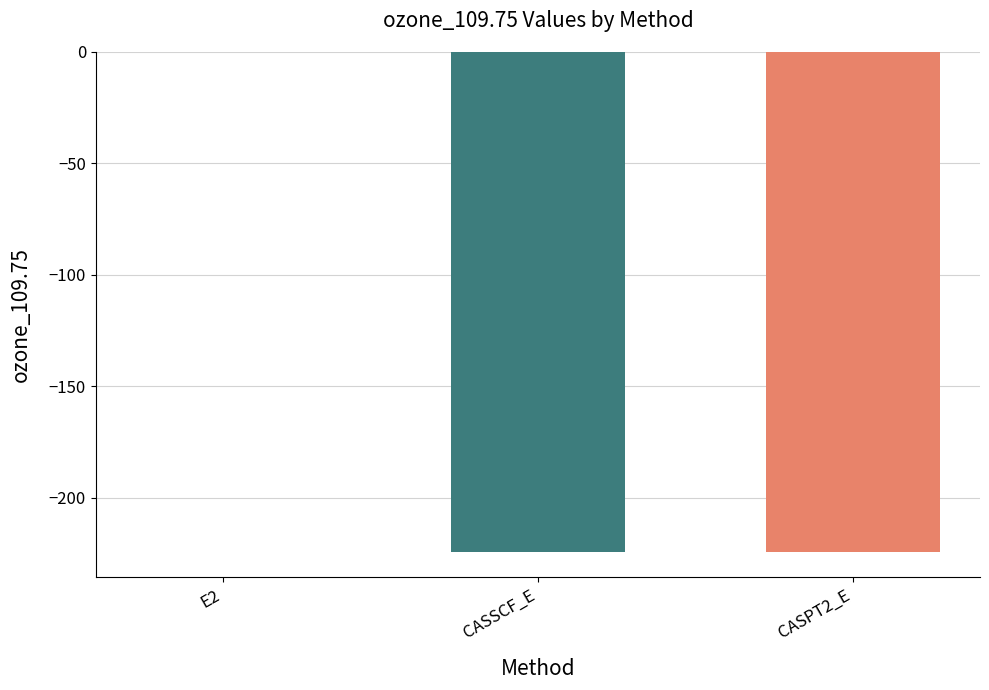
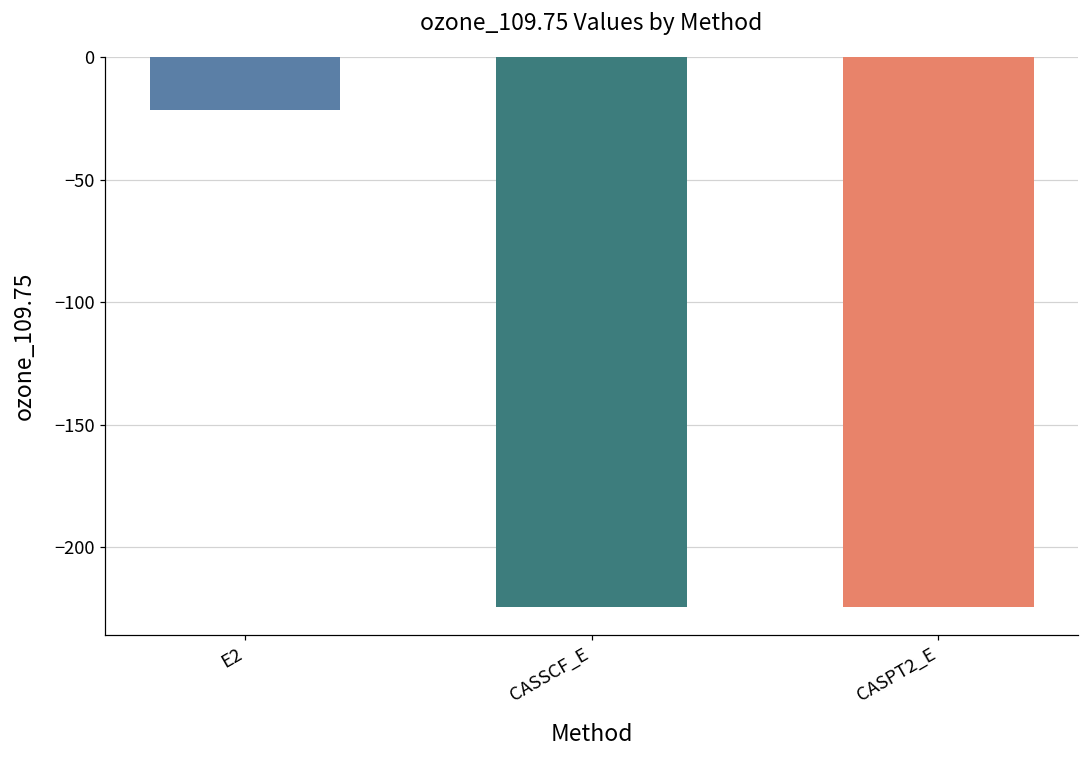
E2: 0 -> -22
